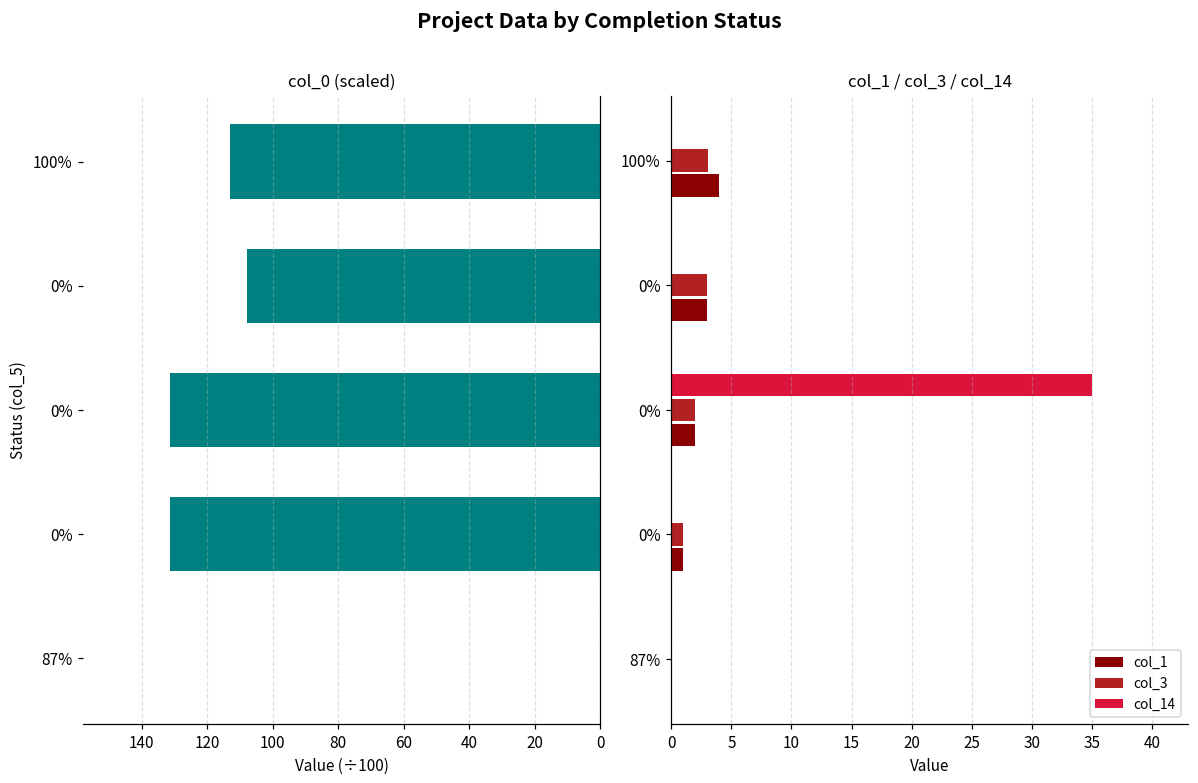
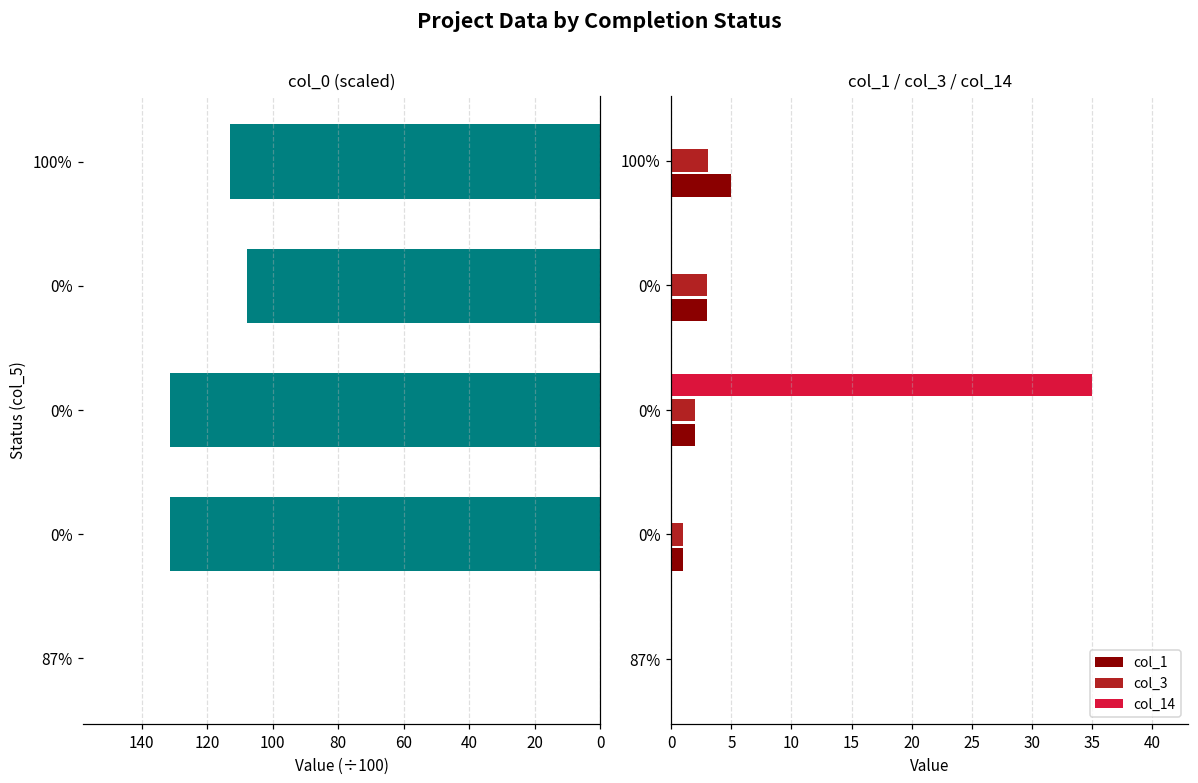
col_1 / col_3 / col_14, col_1, 100%: 4 -> 5
